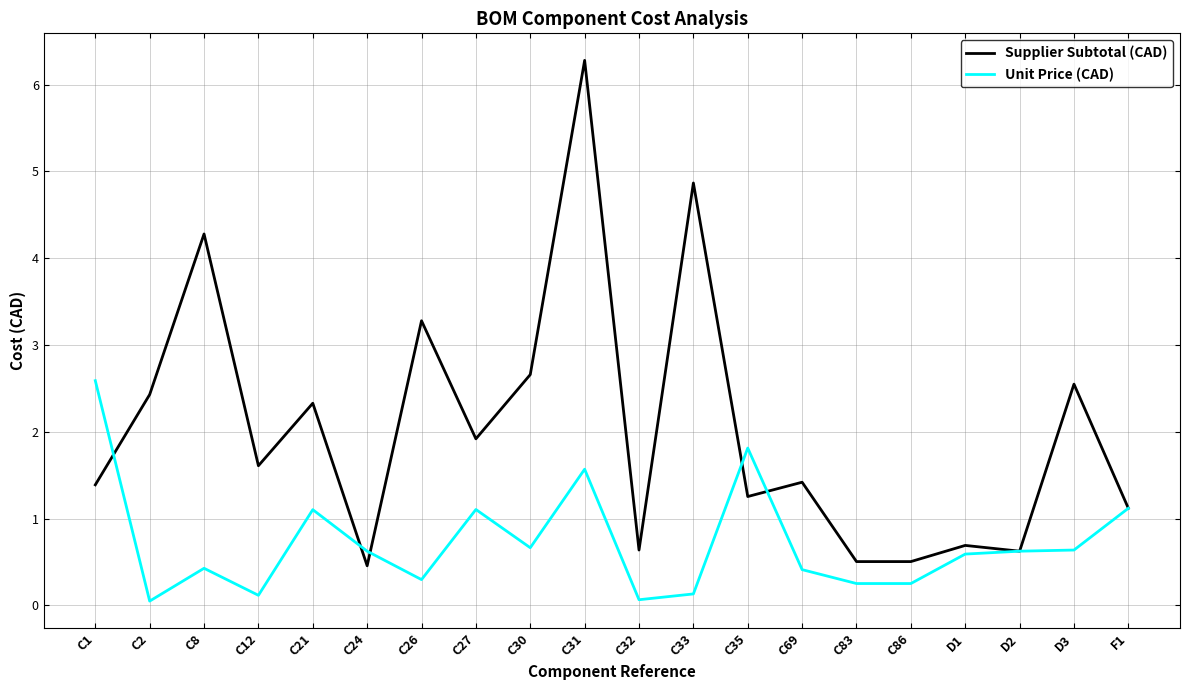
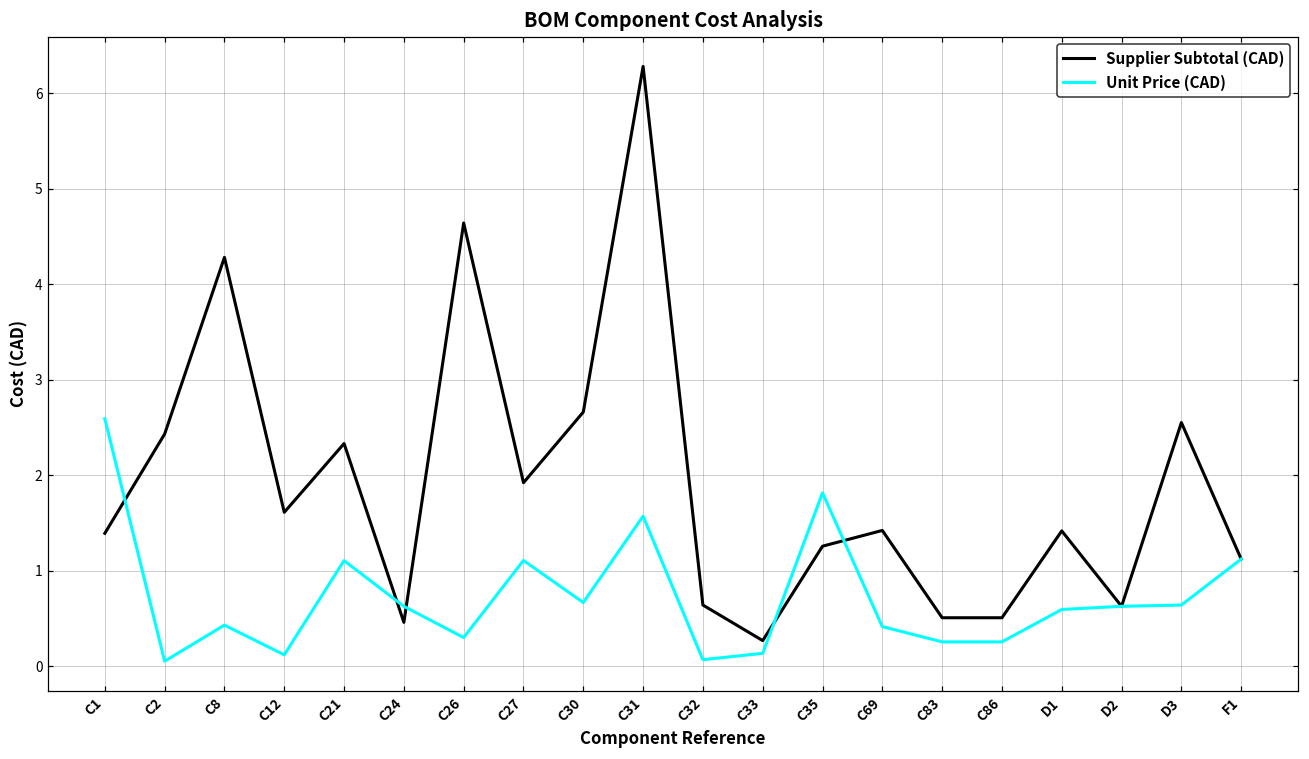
Supplier Subtotal (CAD), C26: 3.3 -> 4.6
Supplier Subtotal (CAD), C33: 4.9 -> 0.3
Supplier Subtotal (CAD), D1: 0.7 -> 1.4
